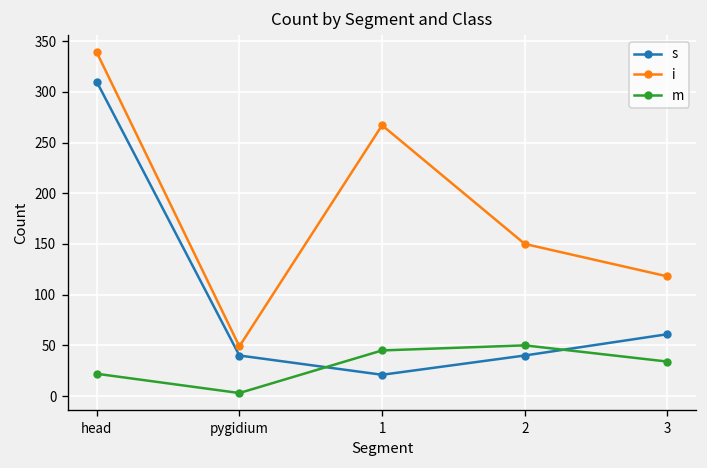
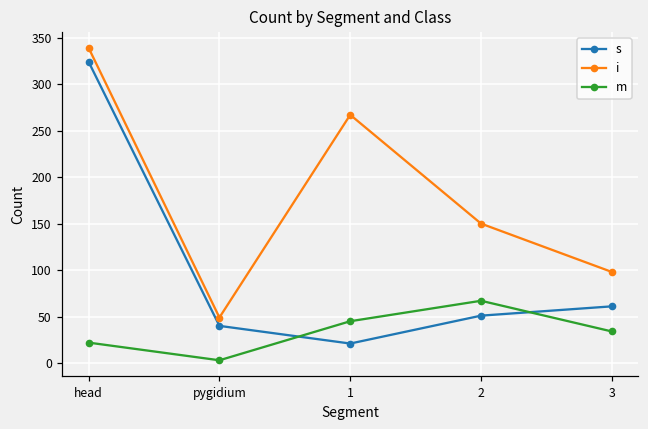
s, head: 310 -> 320
s, 2: 40 -> 50
m, 2: 50 -> 70
i, 3: 120 -> 100
